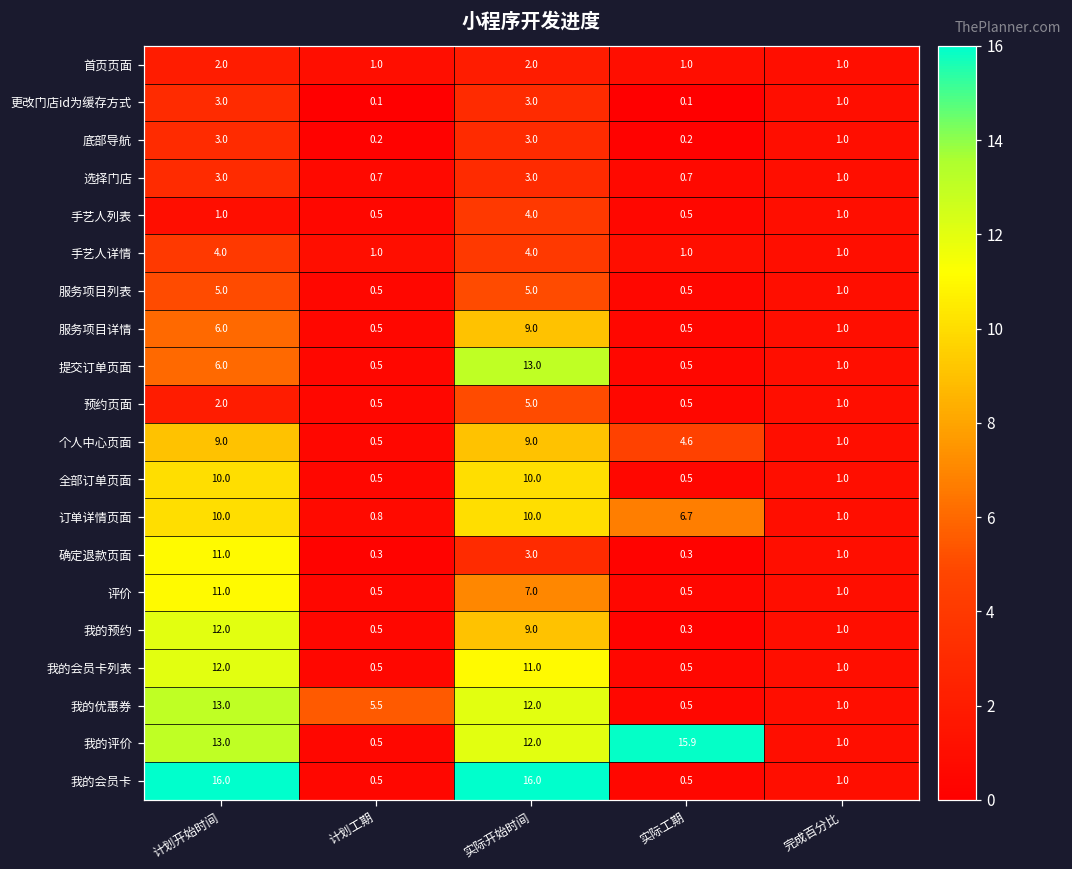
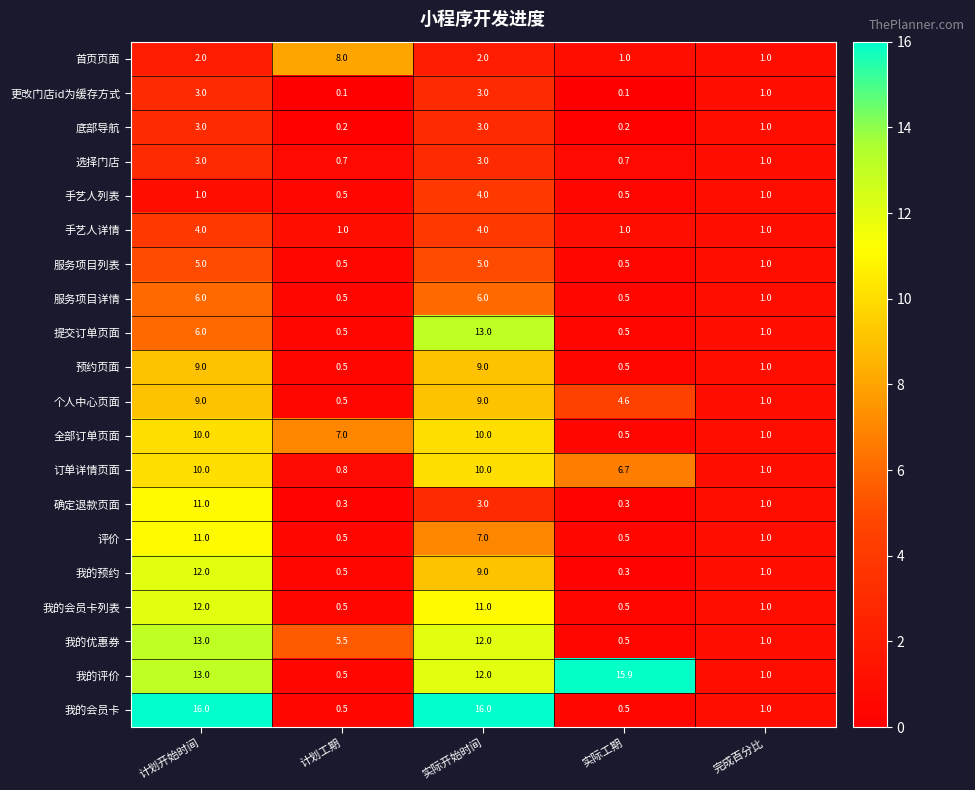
首页页面, 计划工期: 1.0 -> 8.0
服务项目详情, 实际开始时间: 9.0 -> 6.0
预约页面, 计划开始时间: 2.0 -> 9.0
预约页面, 实际开始时间: 5.0 -> 9.0
全部订单页面, 计划工期: 0.5 -> 7.0
